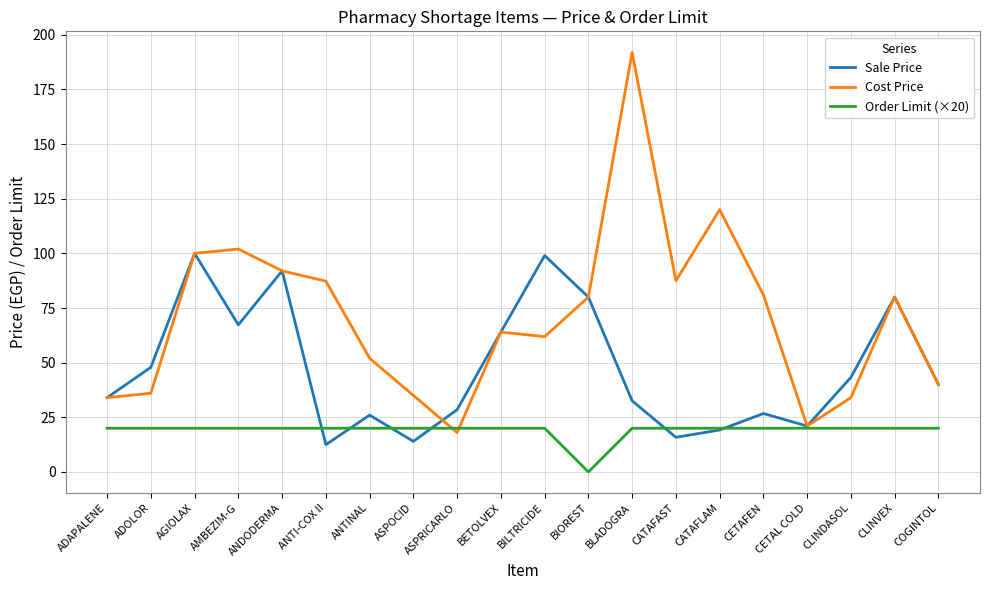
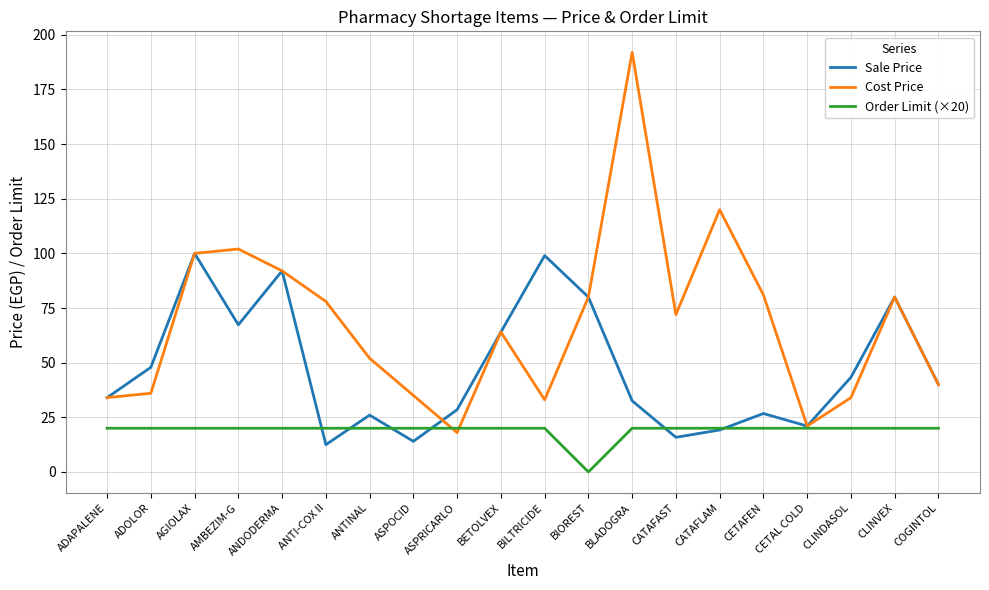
Cost Price, ANTI-COX II: 87 -> 78
Cost Price, BILTRICIDE: 62 -> 33
Cost Price, CATAFAST: 88 -> 72
